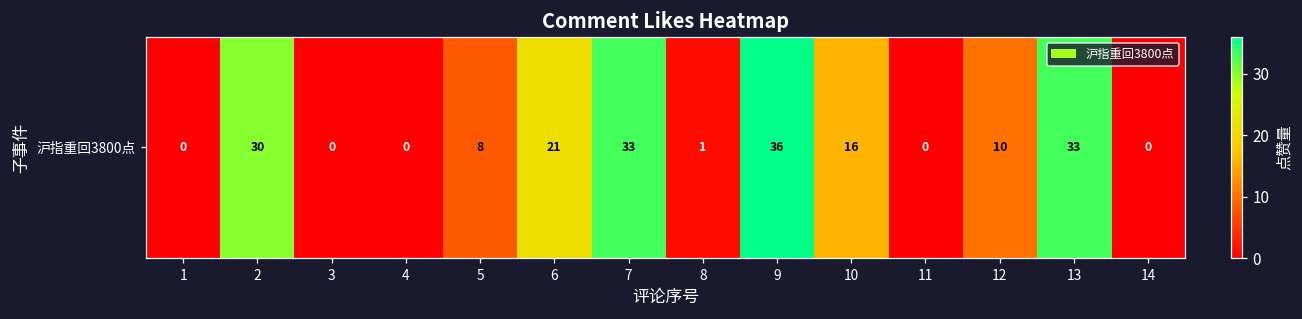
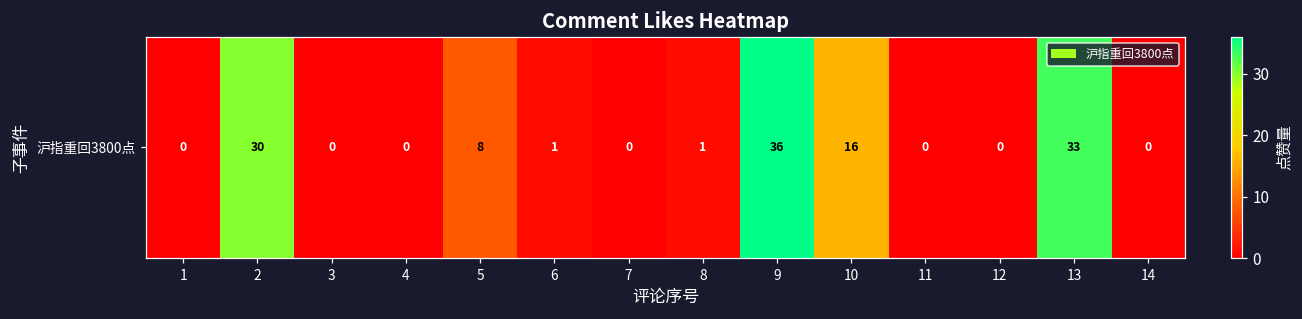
沪指重回3800点, 6: 21 -> 1
沪指重回3800点, 7: 33 -> 0
沪指重回3800点, 12: 10 -> 0
